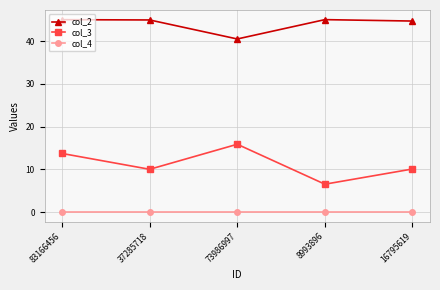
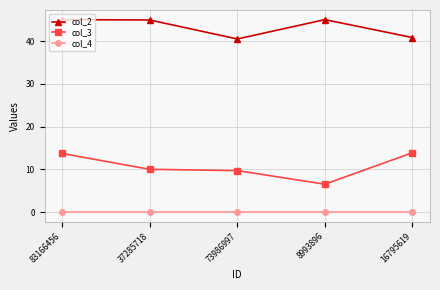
col_3, 73986997: 16 -> 10
col_2, 16795619: 45 -> 41
col_3, 16795619: 10 -> 14
